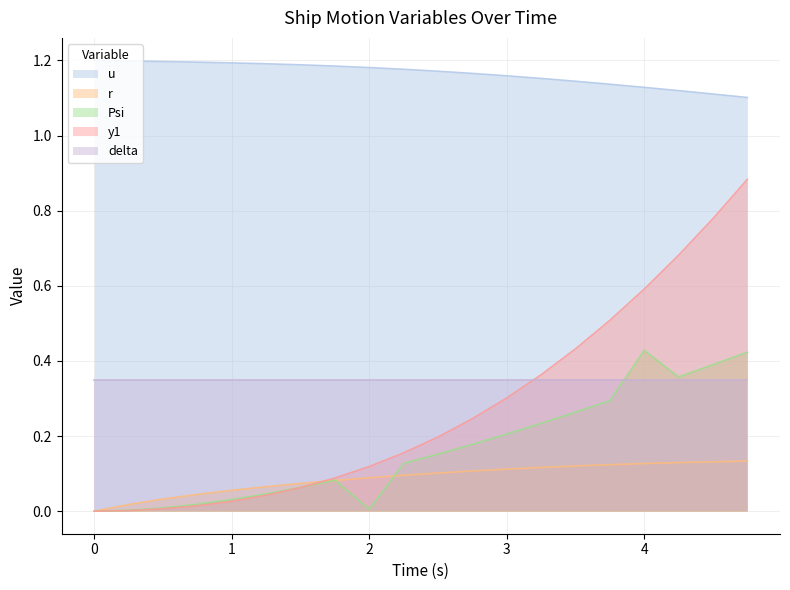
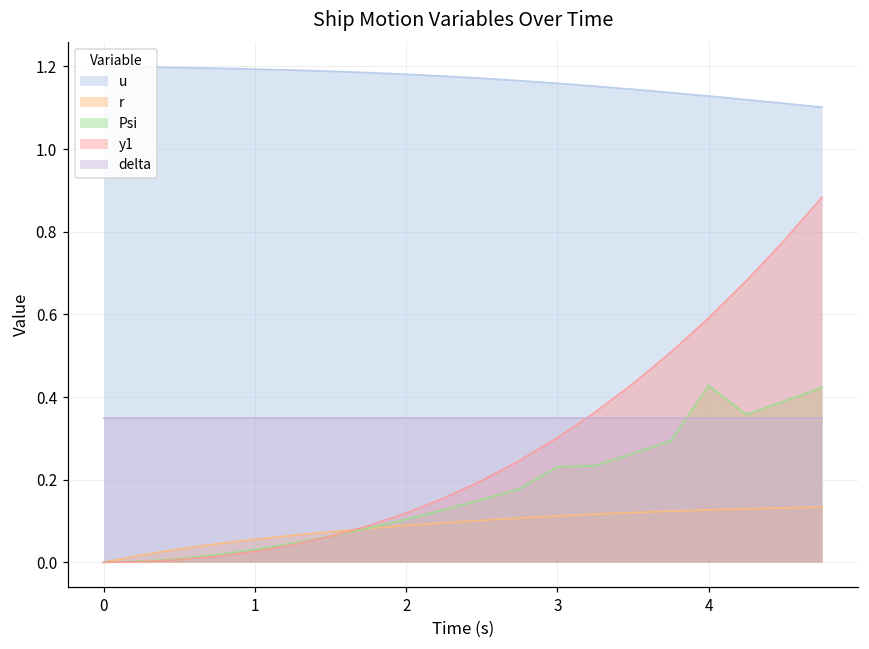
Psi, 2: 0.01 -> 0.10
Psi, 3: 0.21 -> 0.23
